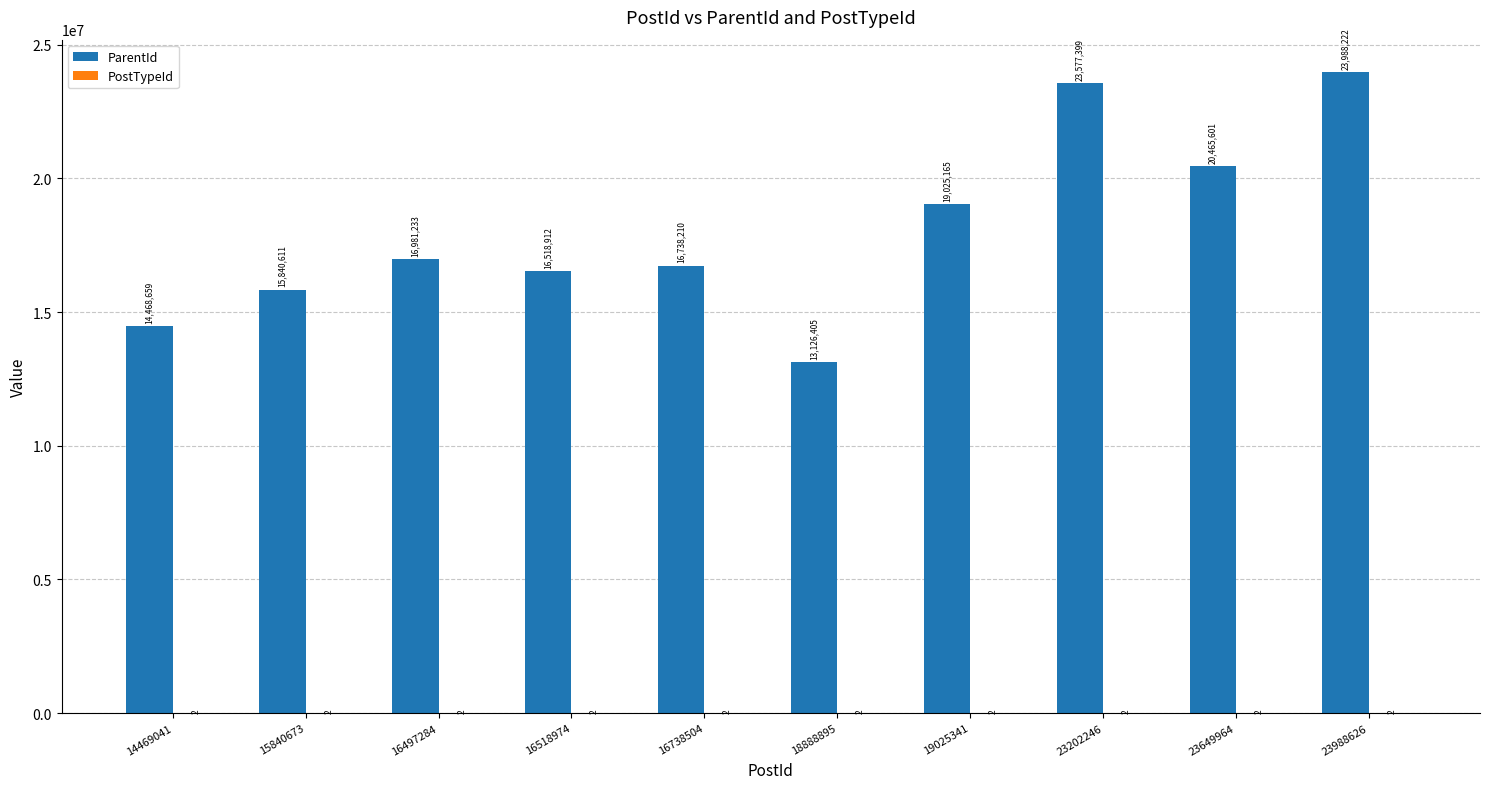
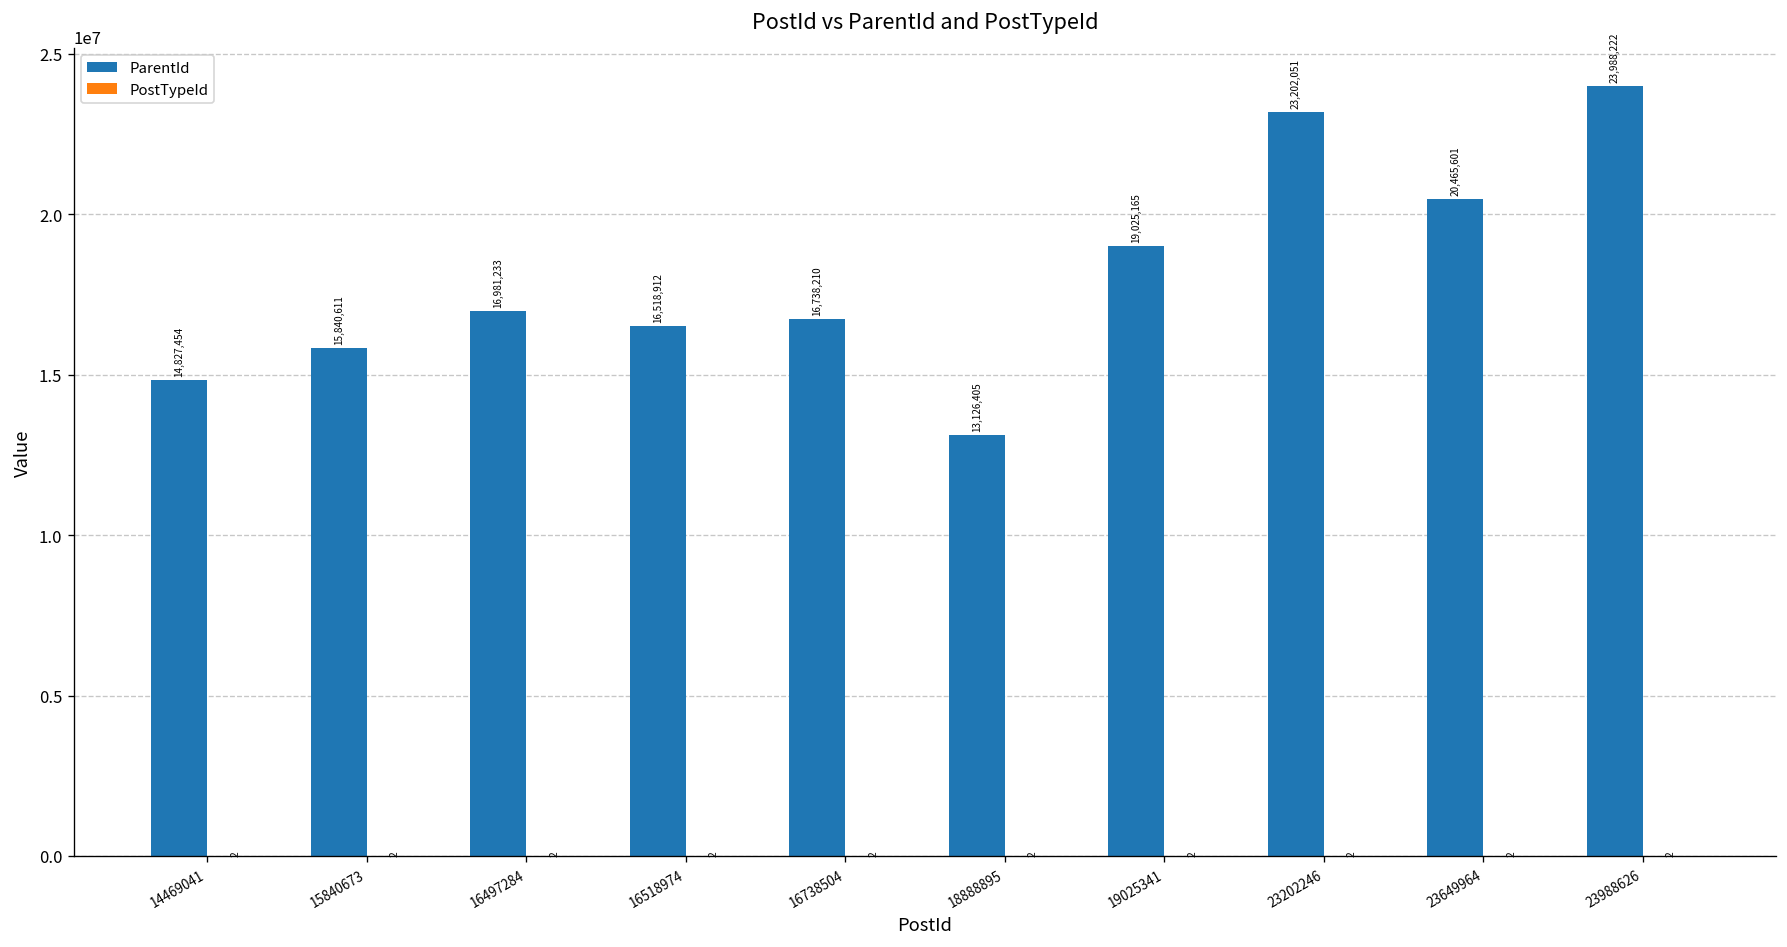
ParentId, 14469041: 14,468,659 -> 14,827,454
ParentId, 23202246: 23,577,399 -> 23,202,051
